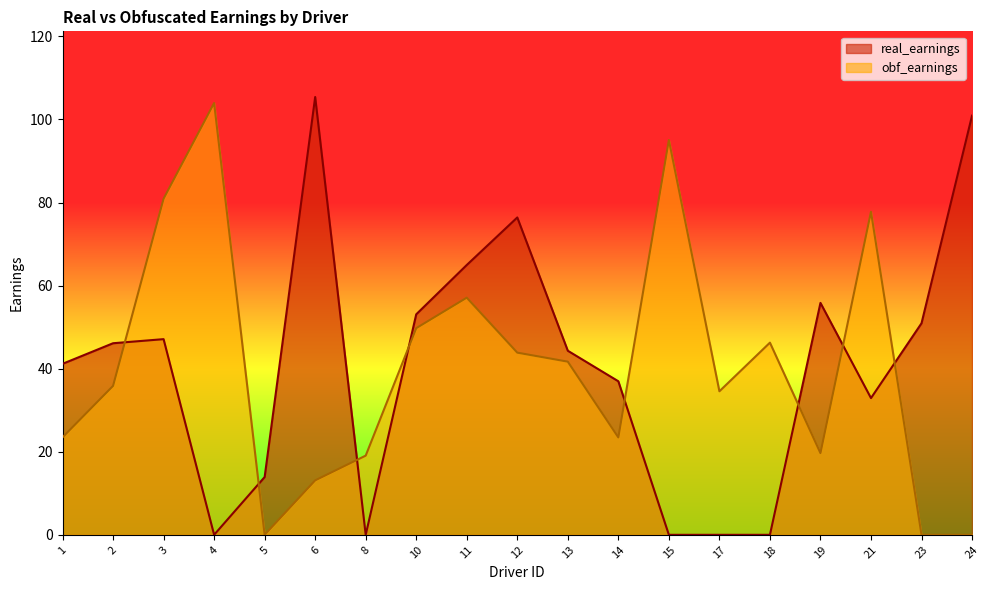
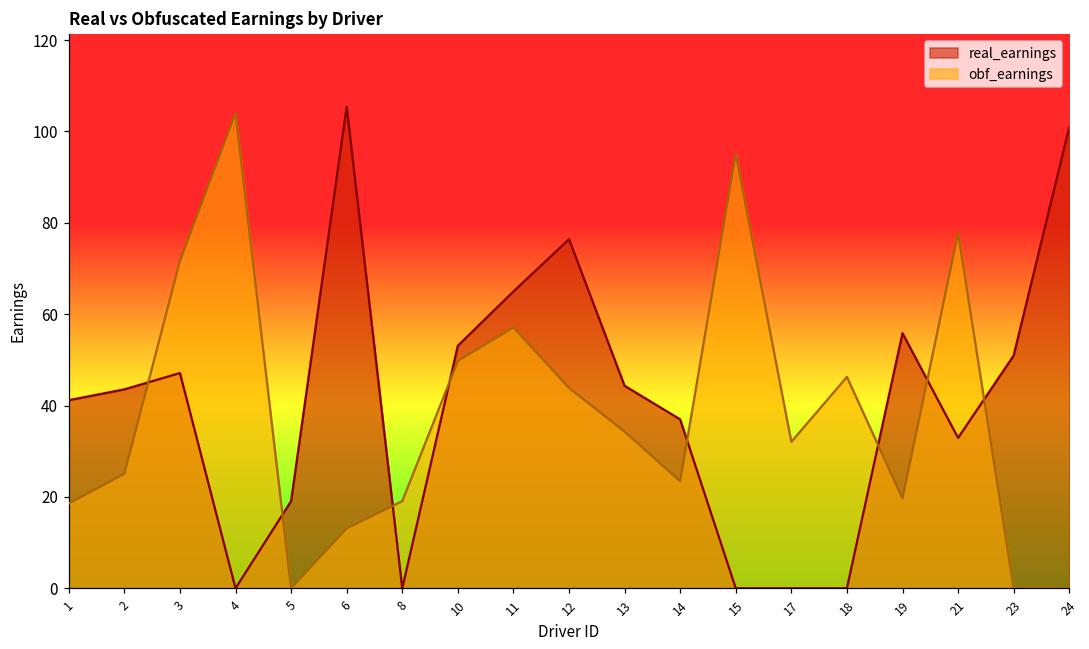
obf_earnings, 1: 23 -> 19
real_earnings, 2: 46 -> 44
obf_earnings, 2: 36 -> 25
obf_earnings, 3: 81 -> 72
real_earnings, 5: 14 -> 19
obf_earnings, 13: 42 -> 34
obf_earnings, 17: 35 -> 32
